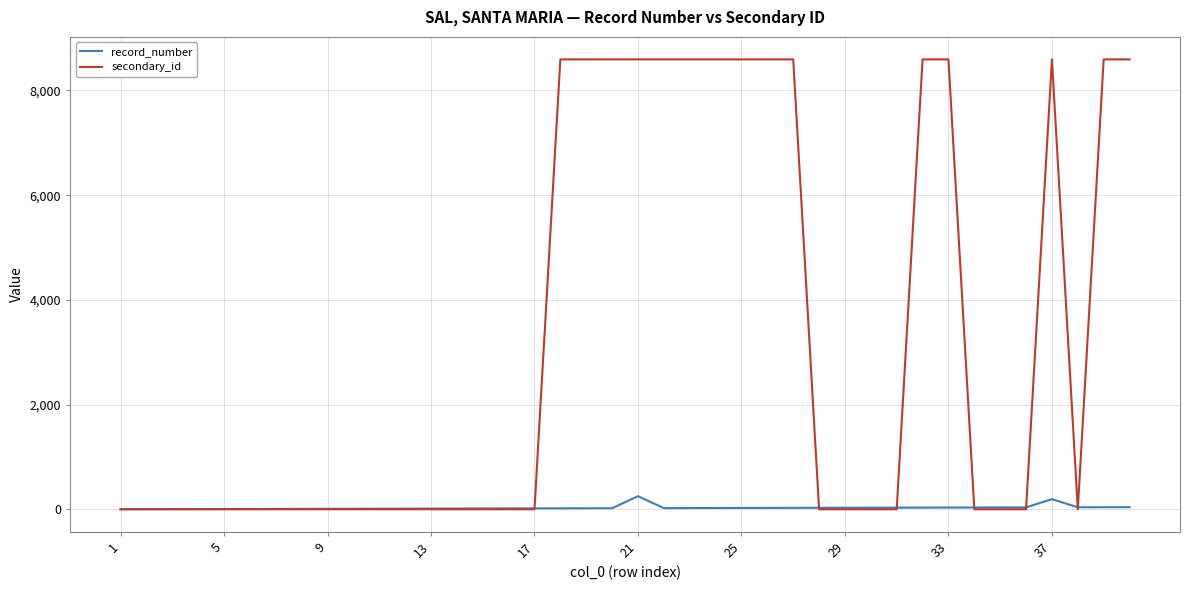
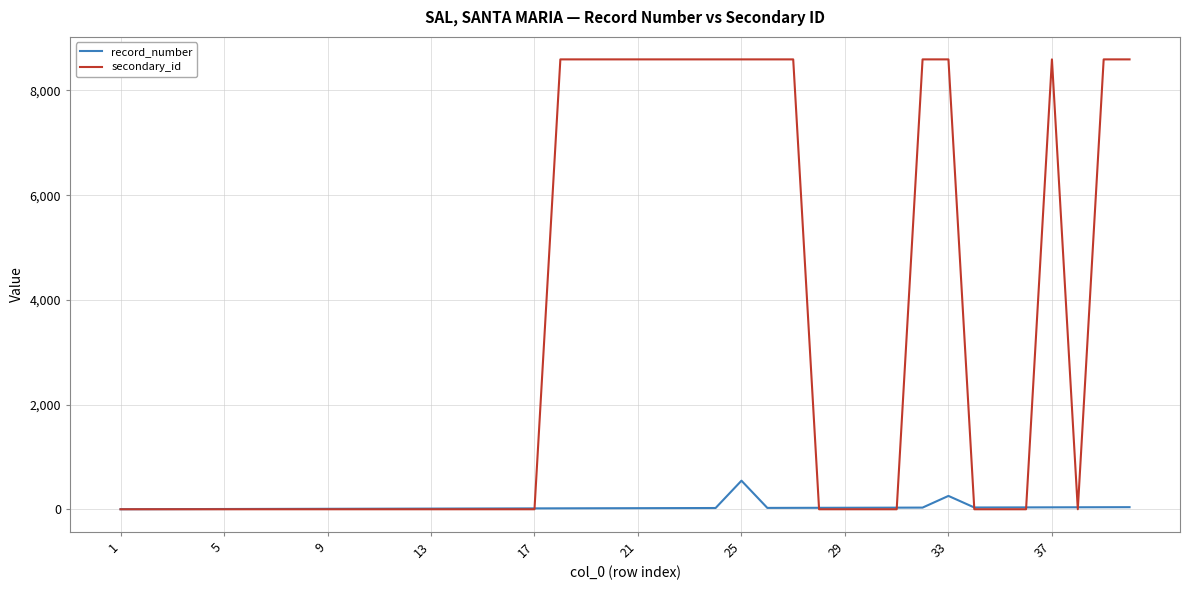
record_number, 21: 300 -> 0
record_number, 25: 0 -> 500
record_number, 33: 0 -> 300
record_number, 37: 200 -> 0
